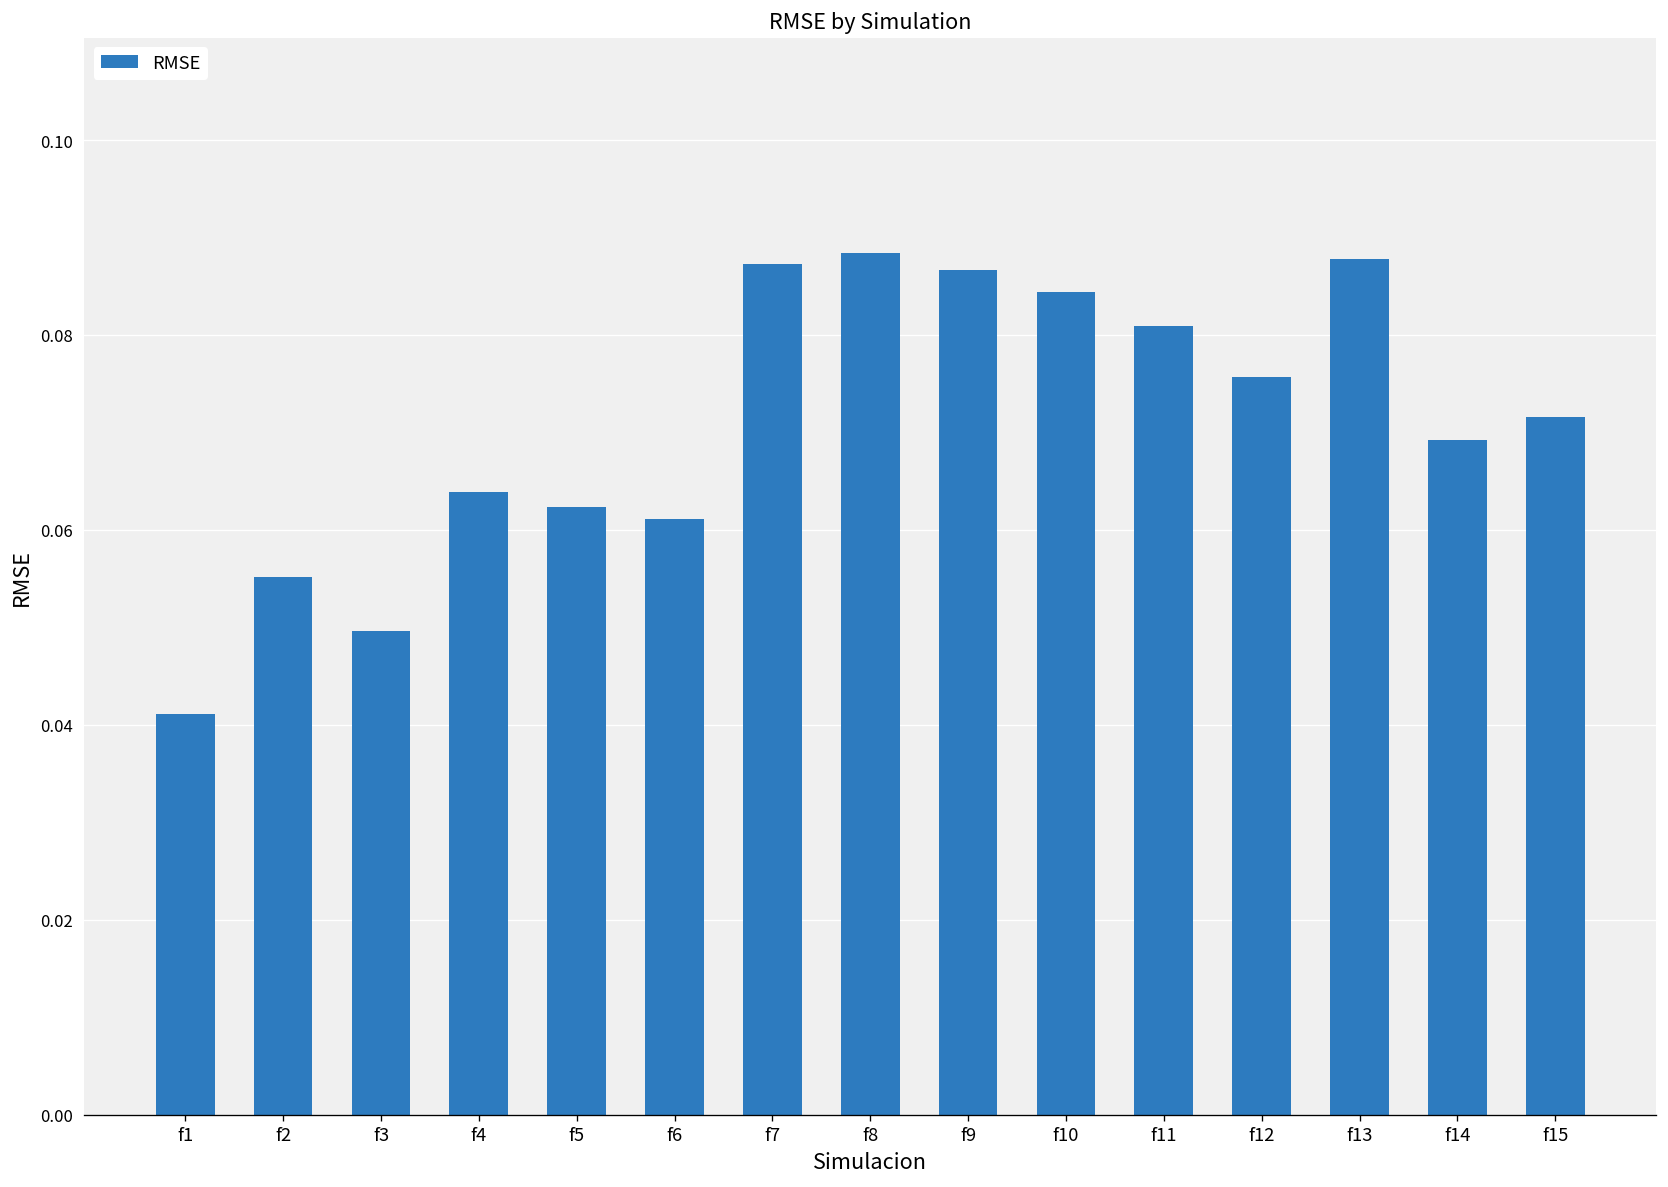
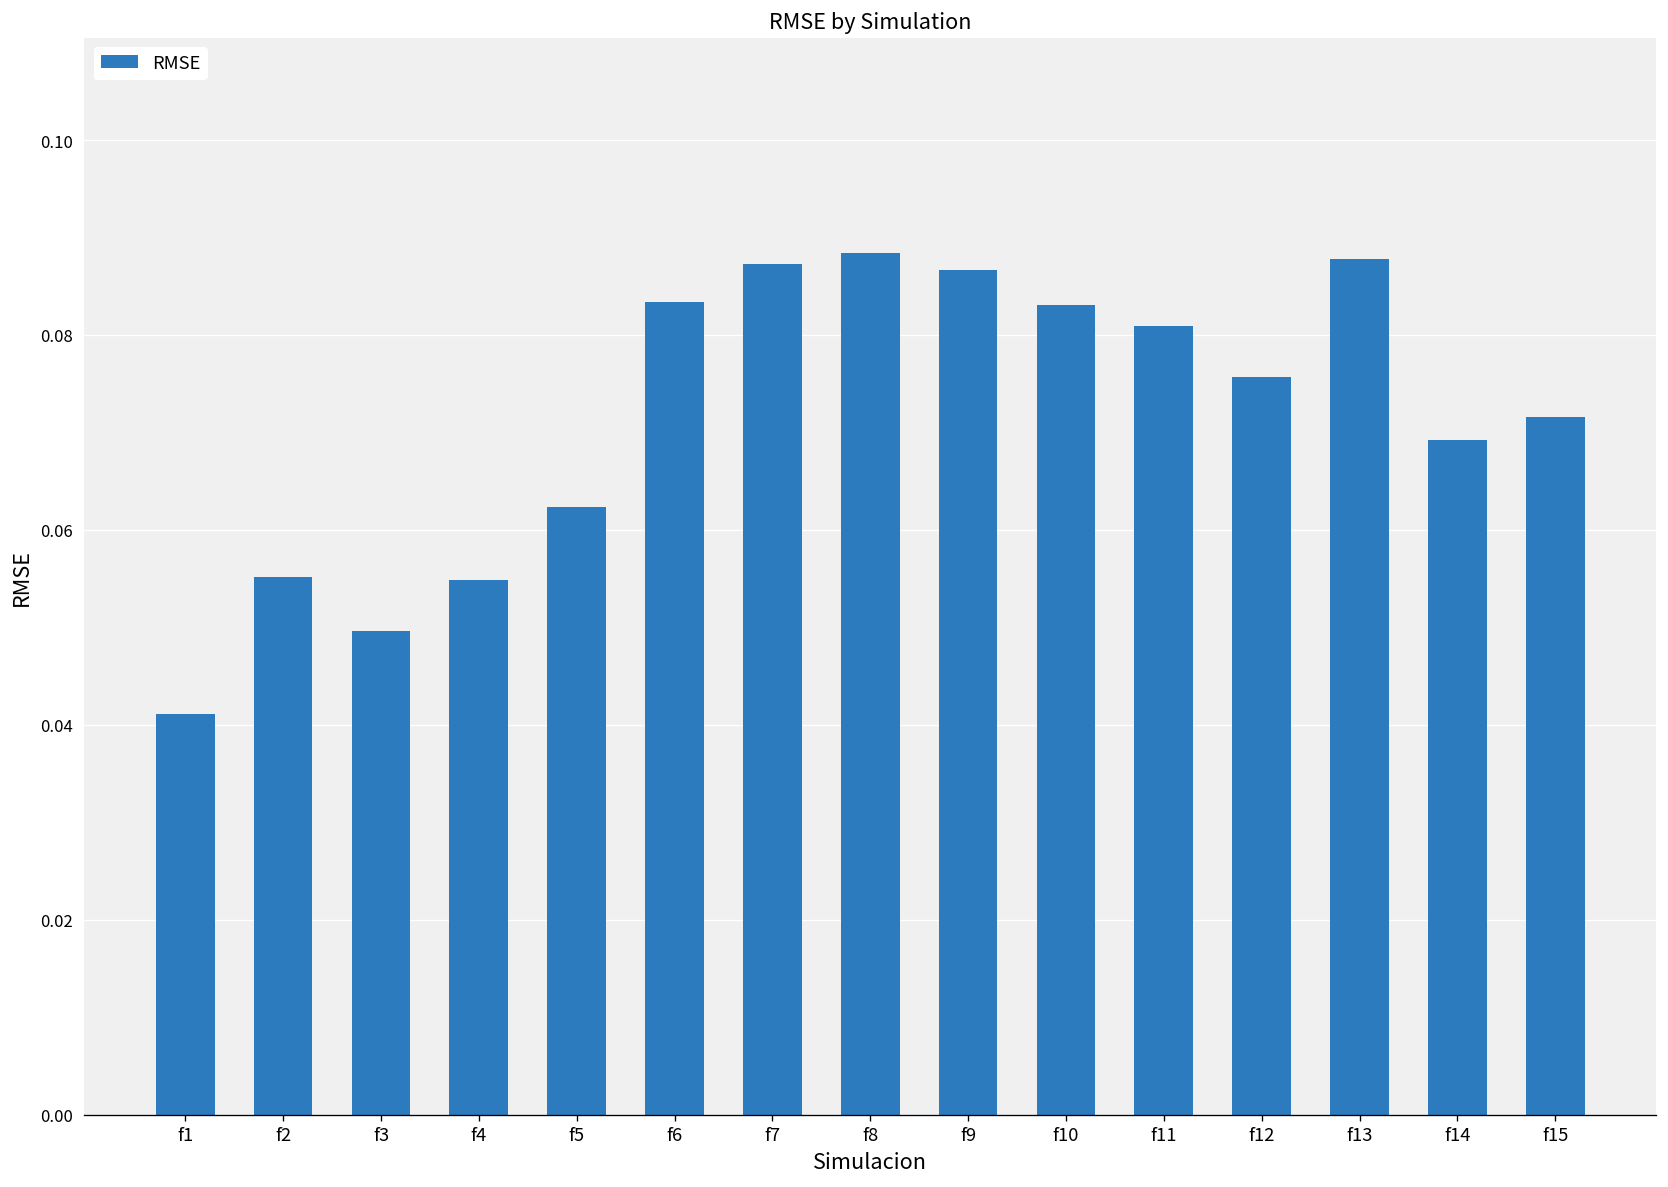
f4: 0.064 -> 0.055
f6: 0.061 -> 0.083
f10: 0.084 -> 0.083
